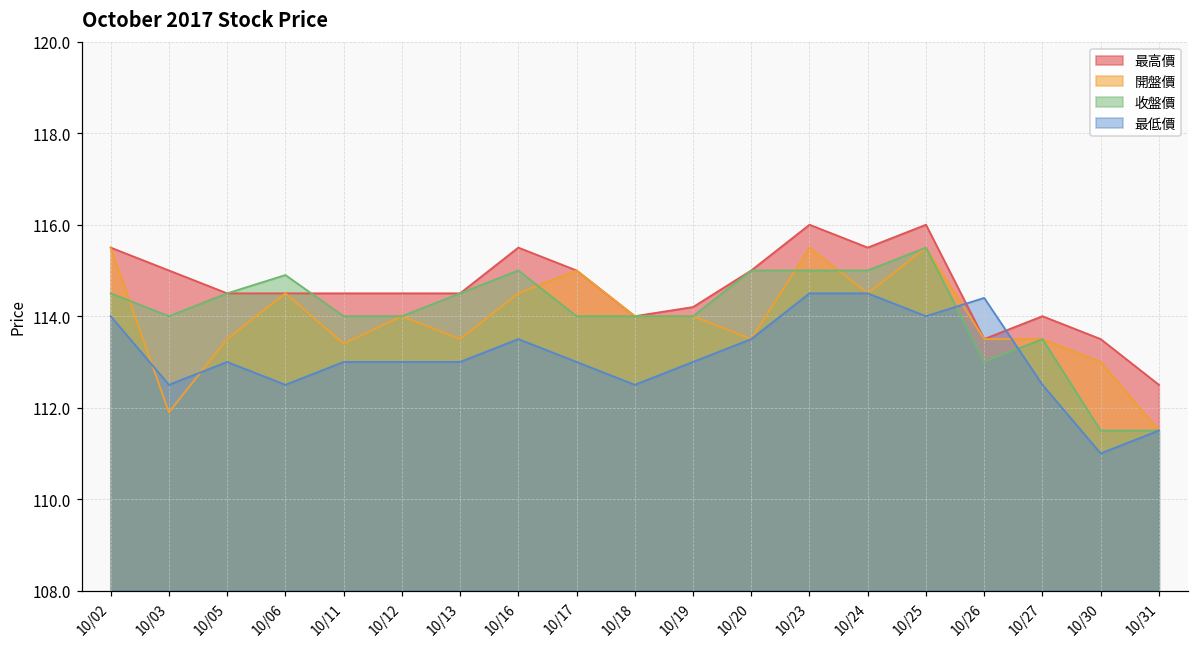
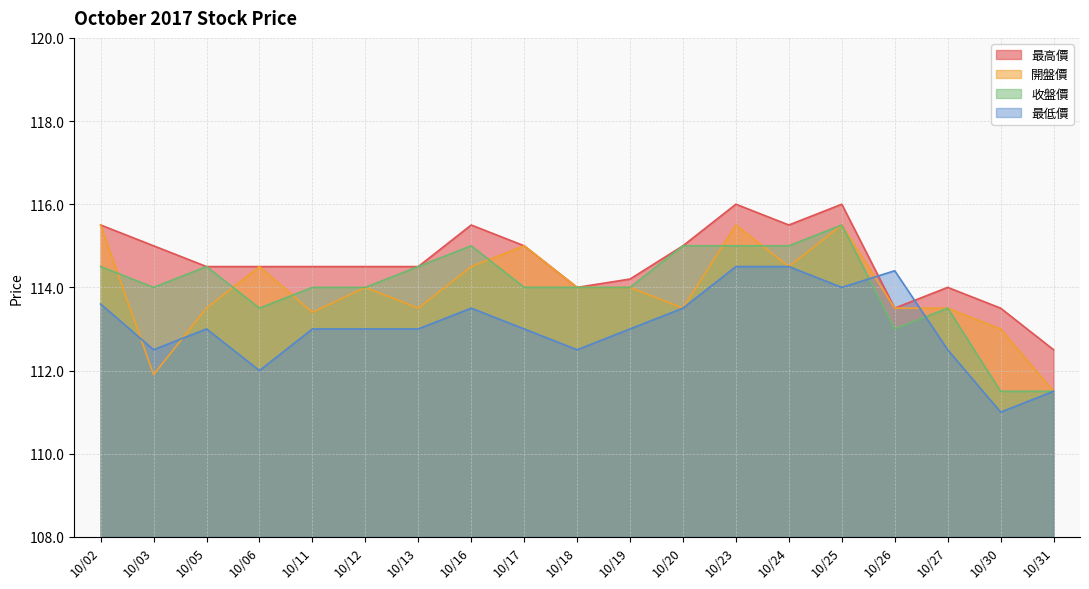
最低價, 10/02: 114.0 -> 113.6
收盤價, 10/06: 114.9 -> 113.5
最低價, 10/06: 112.5 -> 112.0
